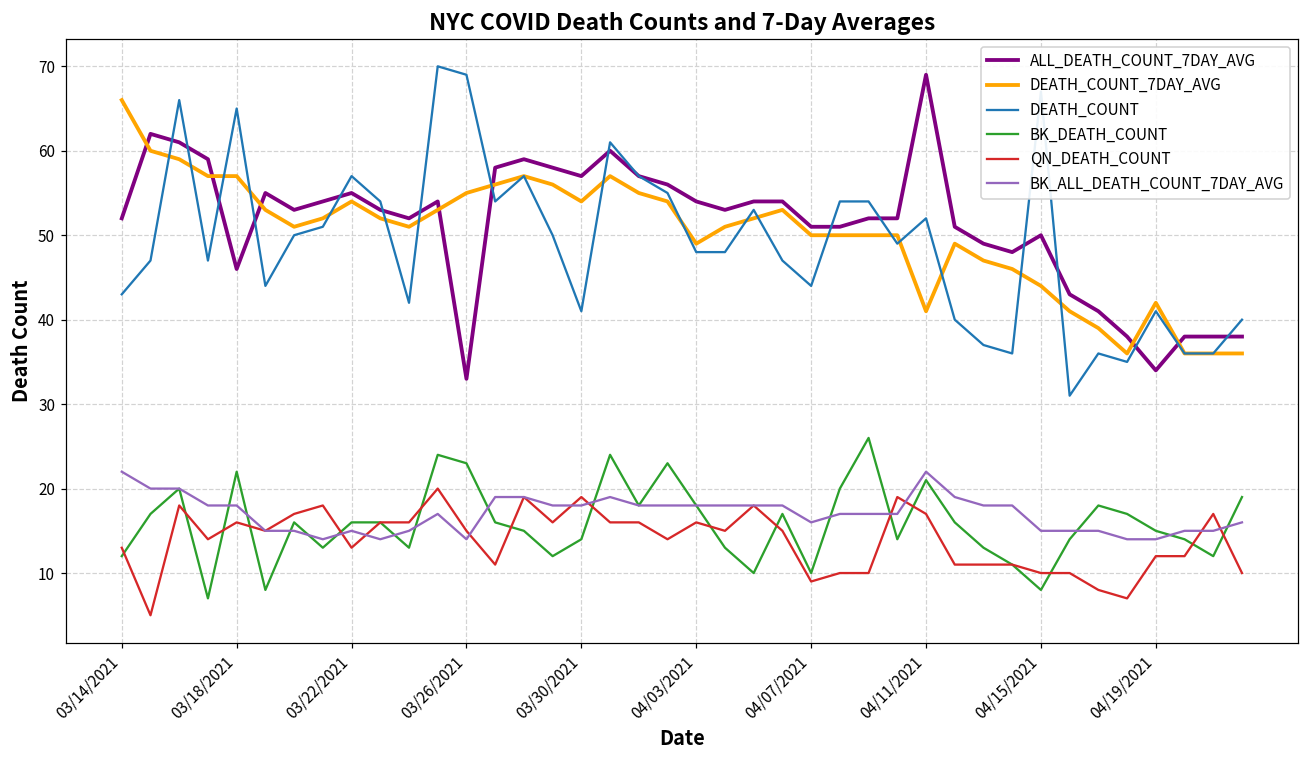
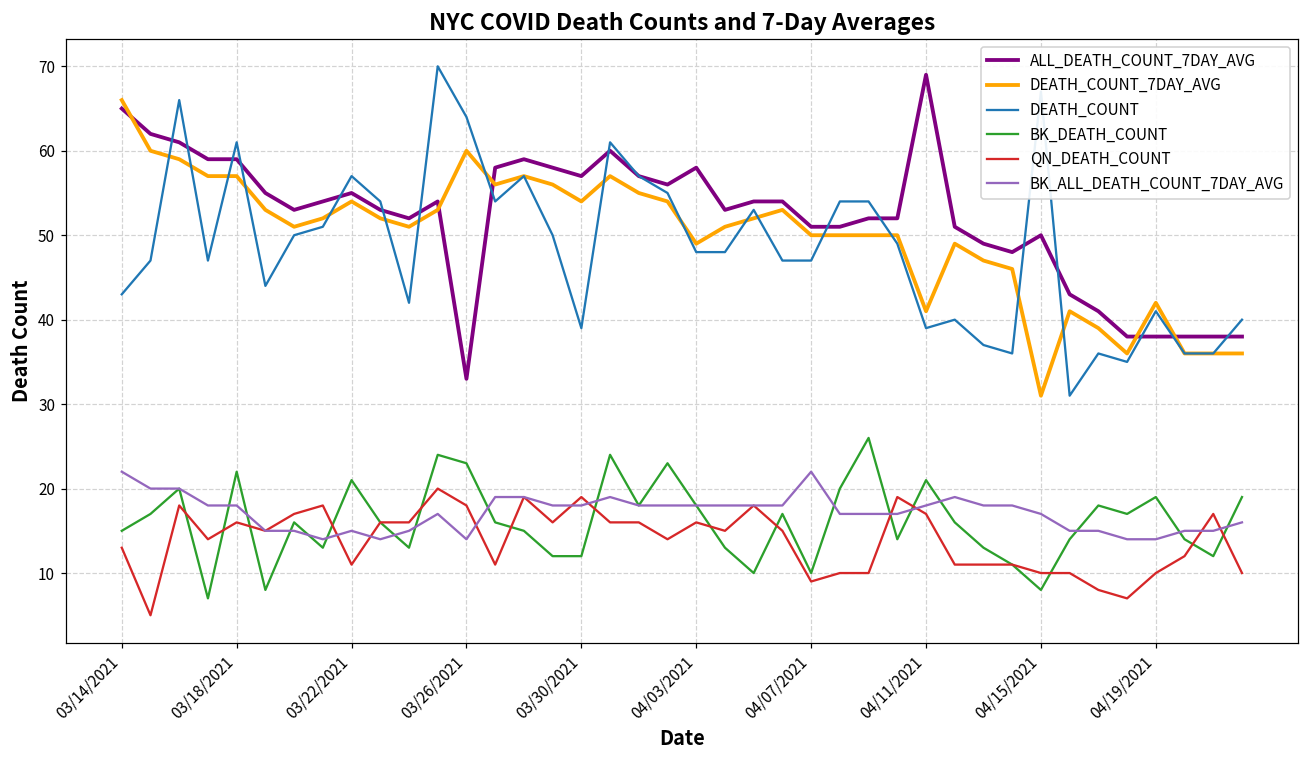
ALL_DEATH_COUNT_7DAY_AVG, 03/14/2021: 52 -> 65
BK_DEATH_COUNT, 03/14/2021: 12 -> 15
ALL_DEATH_COUNT_7DAY_AVG, 03/18/2021: 46 -> 59
DEATH_COUNT, 03/18/2021: 65 -> 61
BK_DEATH_COUNT, 03/22/2021: 16 -> 21
QN_DEATH_COUNT, 03/22/2021: 13 -> 11
DEATH_COUNT_7DAY_AVG, 03/26/2021: 55 -> 60
DEATH_COUNT, 03/26/2021: 69 -> 64
QN_DEATH_COUNT, 03/26/2021: 15 -> 18
DEATH_COUNT, 03/30/2021: 41 -> 39
BK_DEATH_COUNT, 03/30/2021: 14 -> 12
ALL_DEATH_COUNT_7DAY_AVG, 04/03/2021: 54 -> 58
DEATH_COUNT, 04/07/2021: 44 -> 47
BK_ALL_DEATH_COUNT_7DAY_AVG, 04/07/2021: 16 -> 22
DEATH_COUNT, 04/11/2021: 52 -> 39
BK_ALL_DEATH_COUNT_7DAY_AVG, 04/11/2021: 22 -> 18
DEATH_COUNT_7DAY_AVG, 04/15/2021: 44 -> 31
BK_ALL_DEATH_COUNT_7DAY_AVG, 04/15/2021: 15 -> 17
ALL_DEATH_COUNT_7DAY_AVG, 04/19/2021: 34 -> 38
BK_DEATH_COUNT, 04/19/2021: 15 -> 19
QN_DEATH_COUNT, 04/19/2021: 12 -> 10
